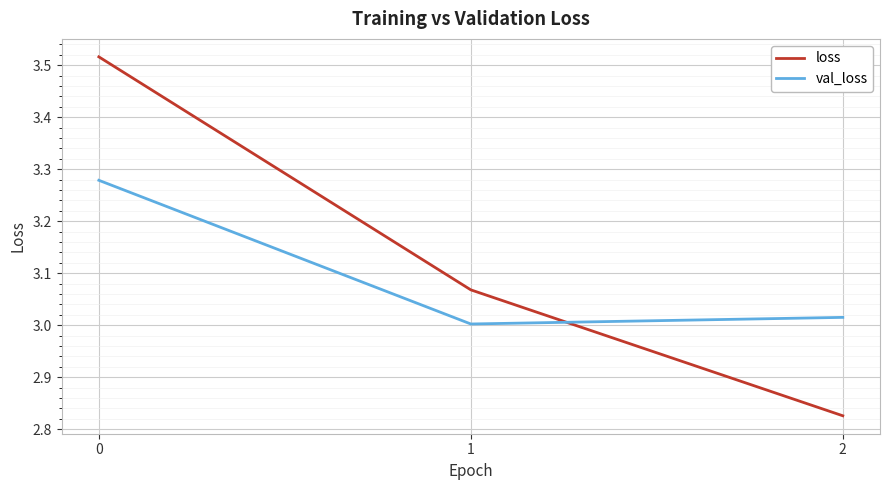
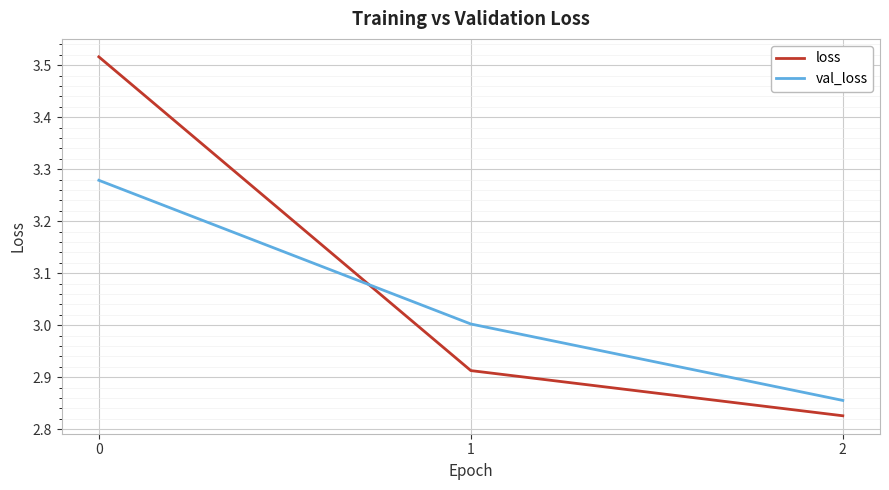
loss, 1: 3.07 -> 2.91
val_loss, 2: 3.02 -> 2.86
